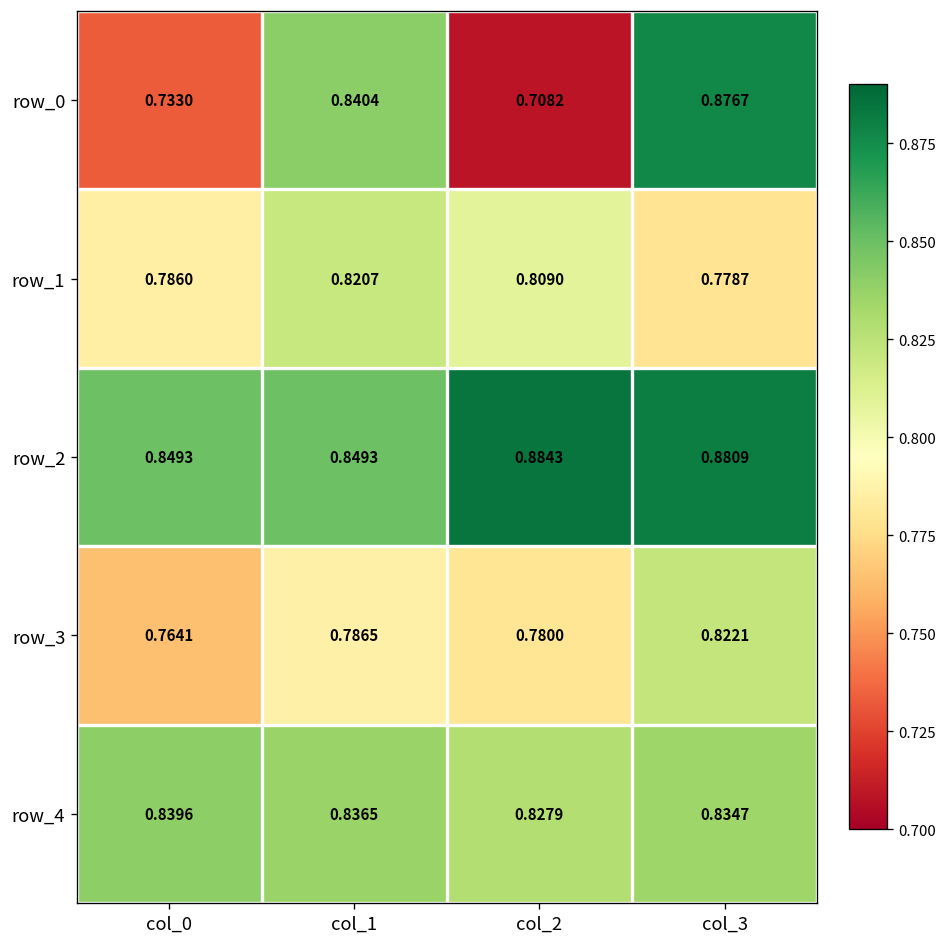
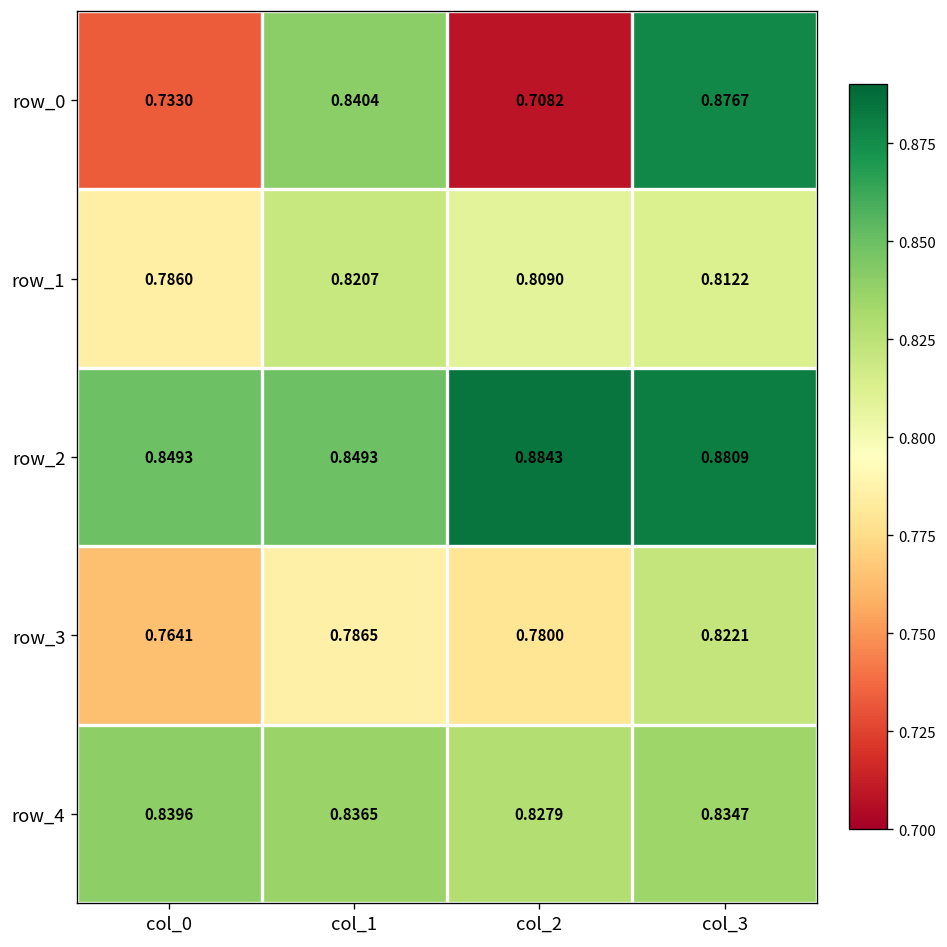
row_1, col_3: 0.7787 -> 0.8122
